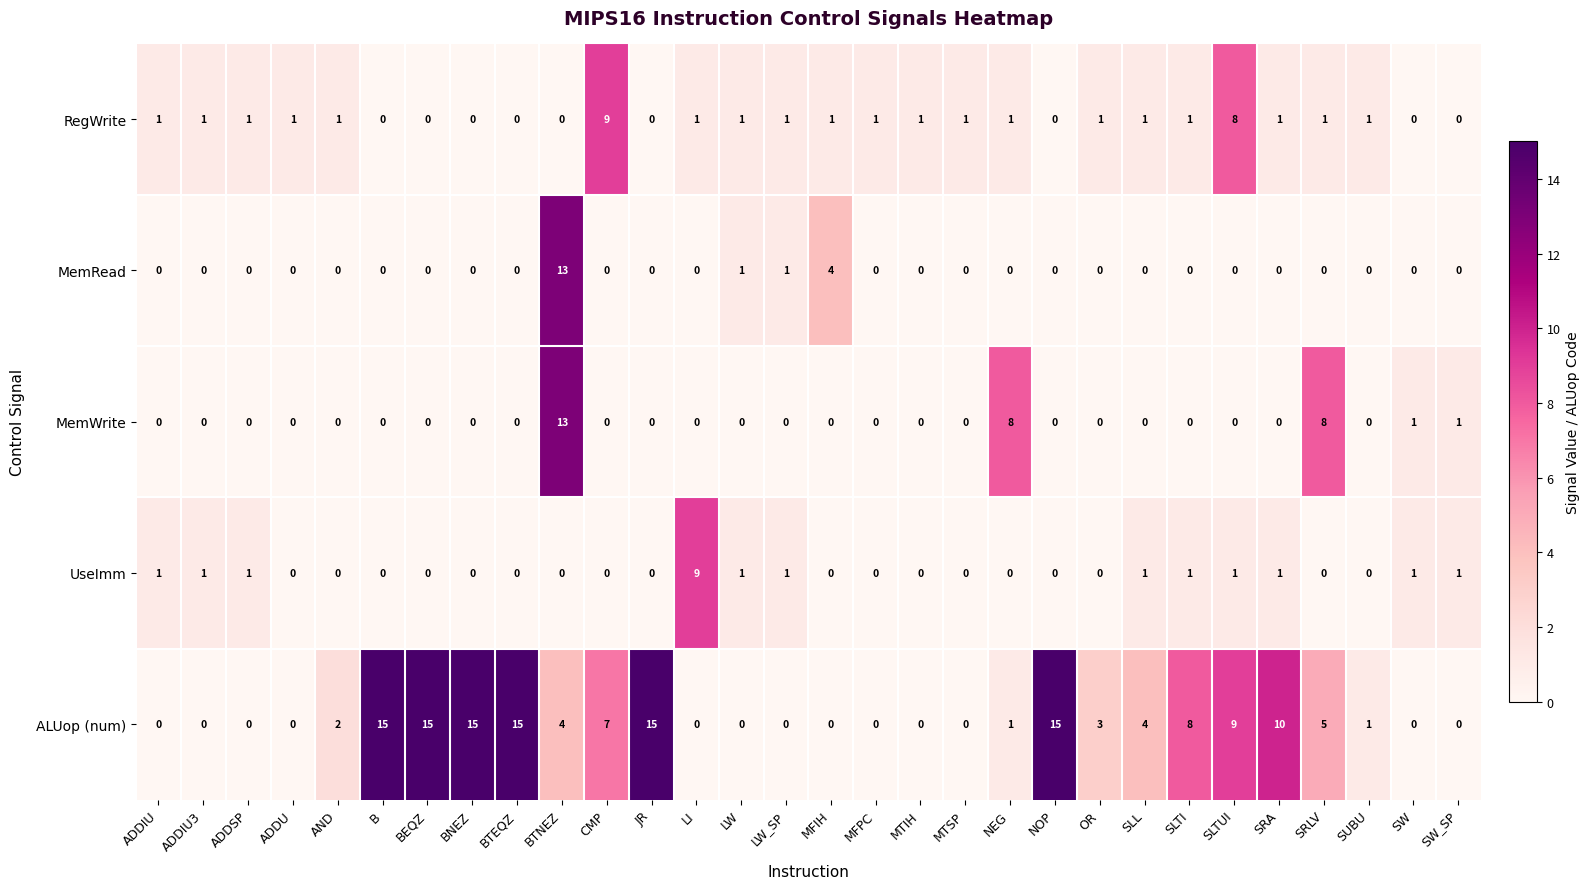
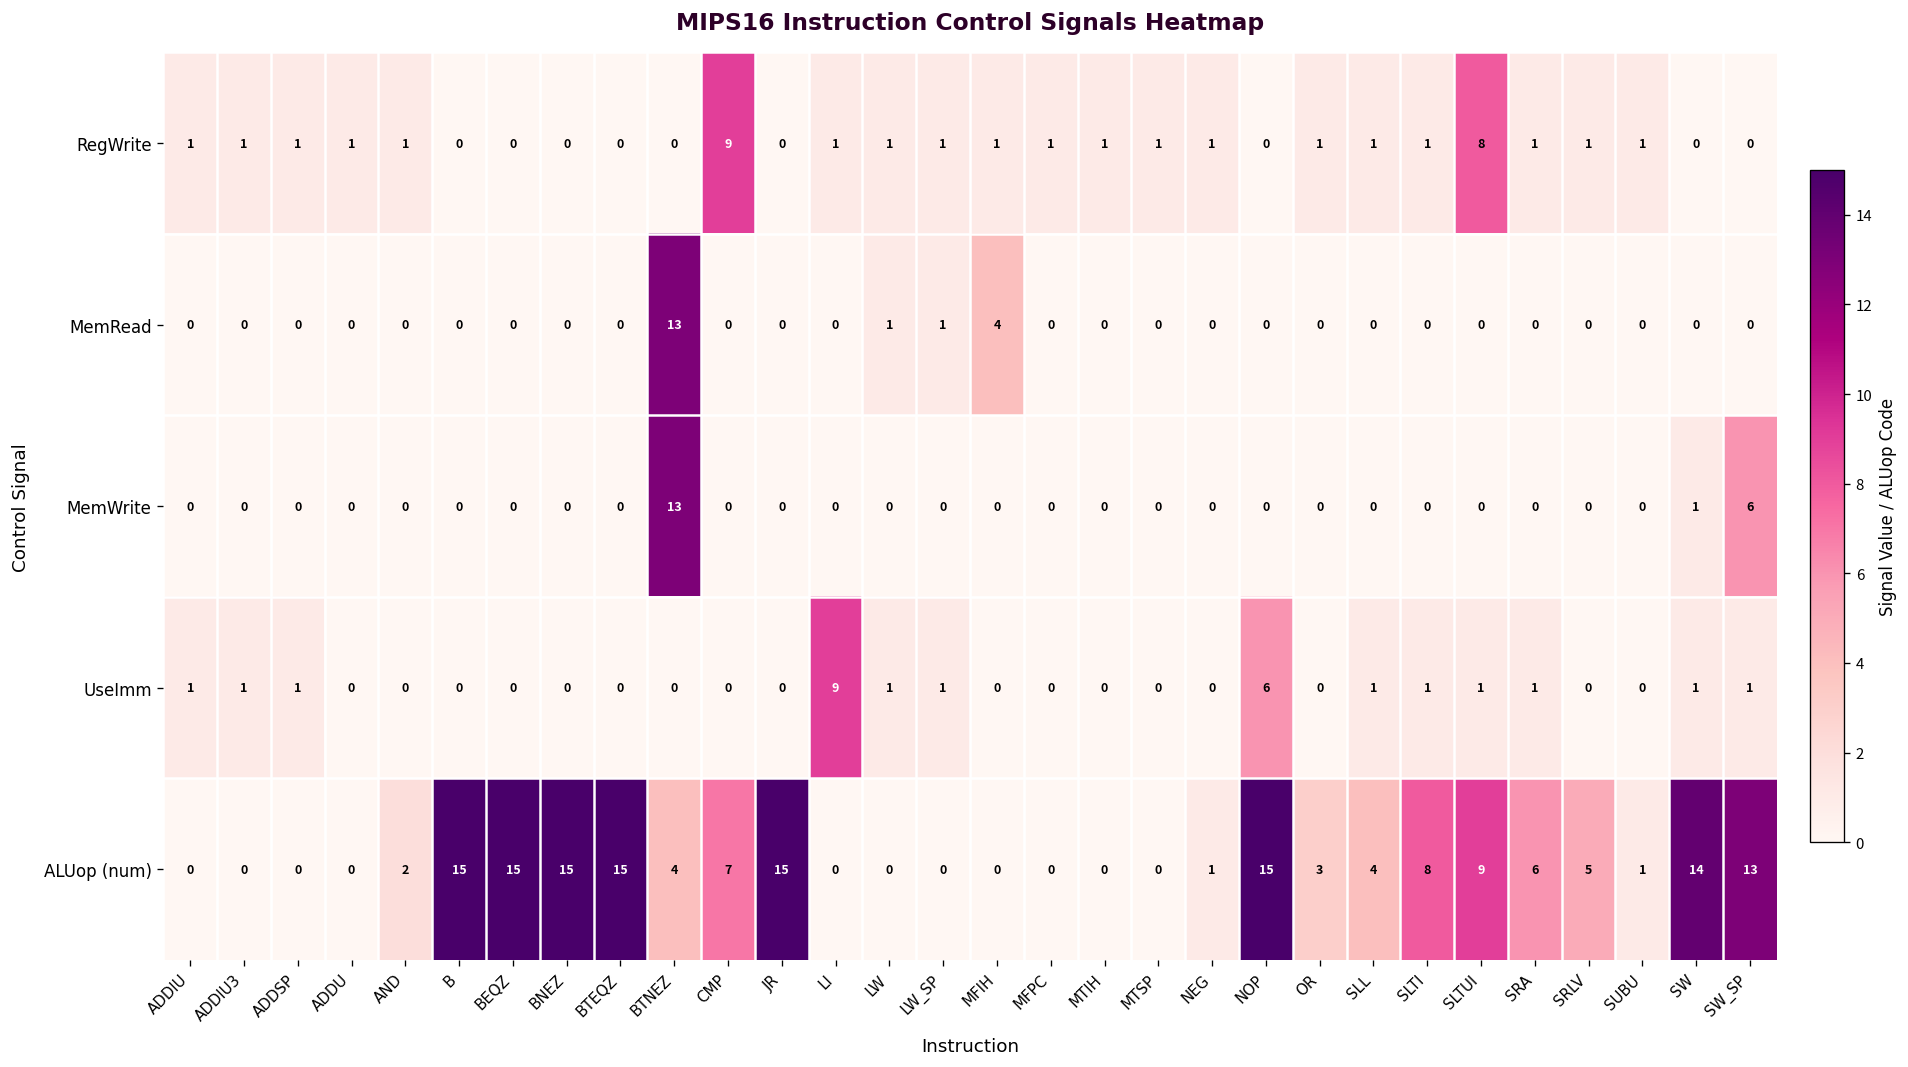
MemWrite, NEG: 8 -> 0
MemWrite, SRLV: 8 -> 0
MemWrite, SW_SP: 1 -> 6
UseImm, NOP: 0 -> 6
ALUop (num), SRA: 10 -> 6
ALUop (num), SW: 0 -> 14
ALUop (num), SW_SP: 0 -> 13
